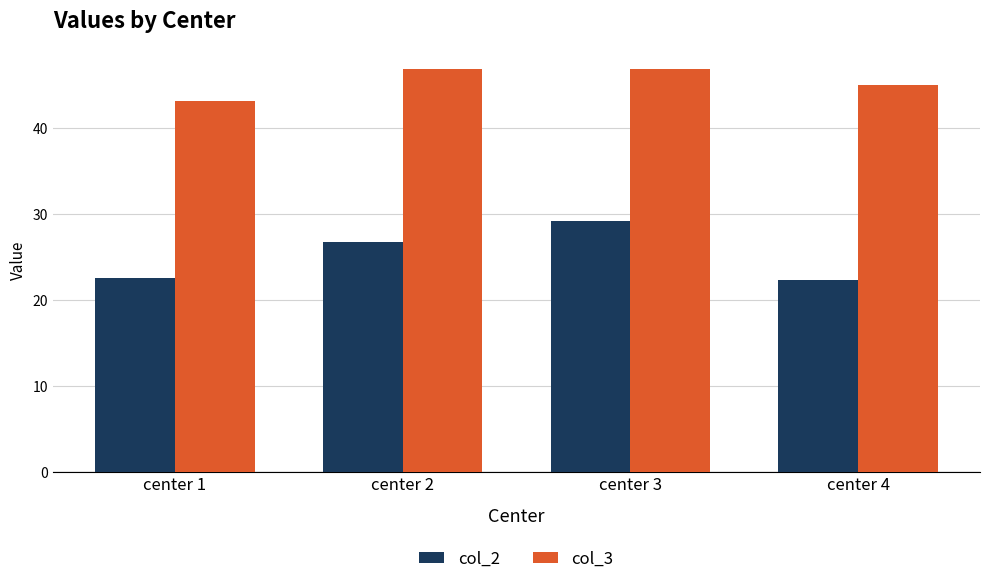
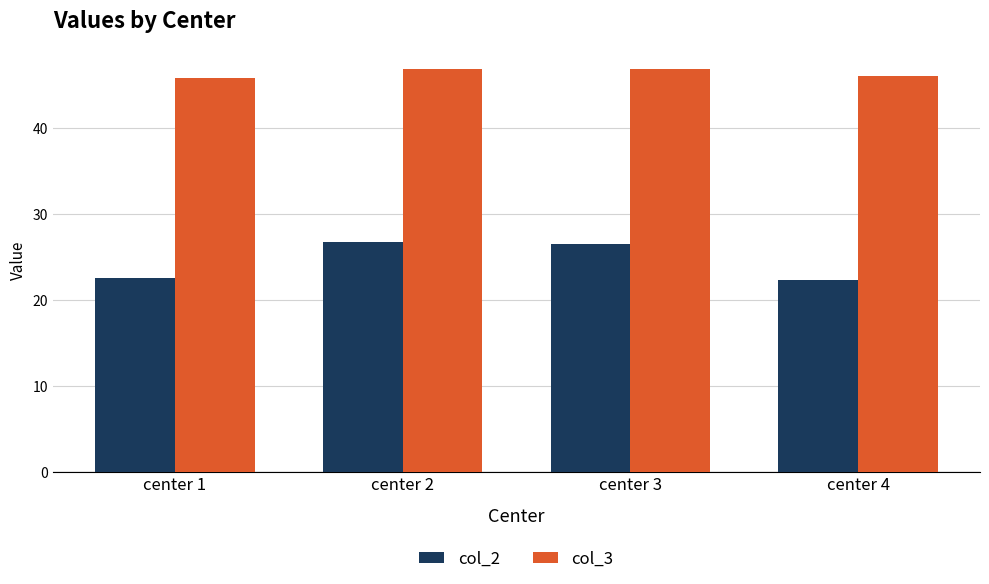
col_3, center 1: 43 -> 46
col_2, center 3: 29 -> 27
col_3, center 4: 45 -> 46
